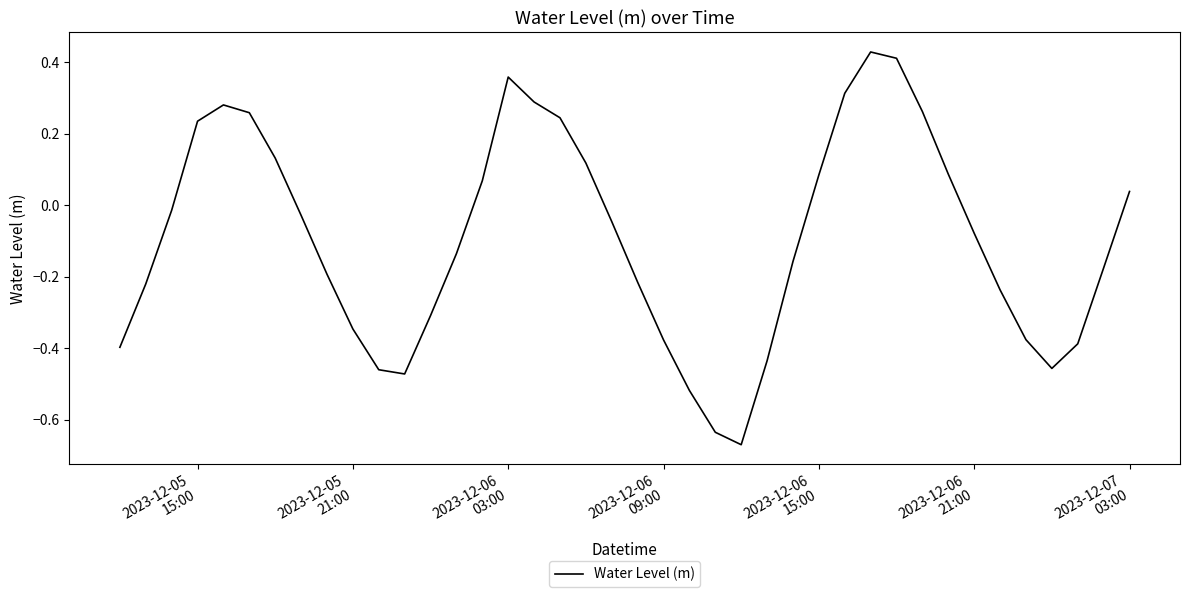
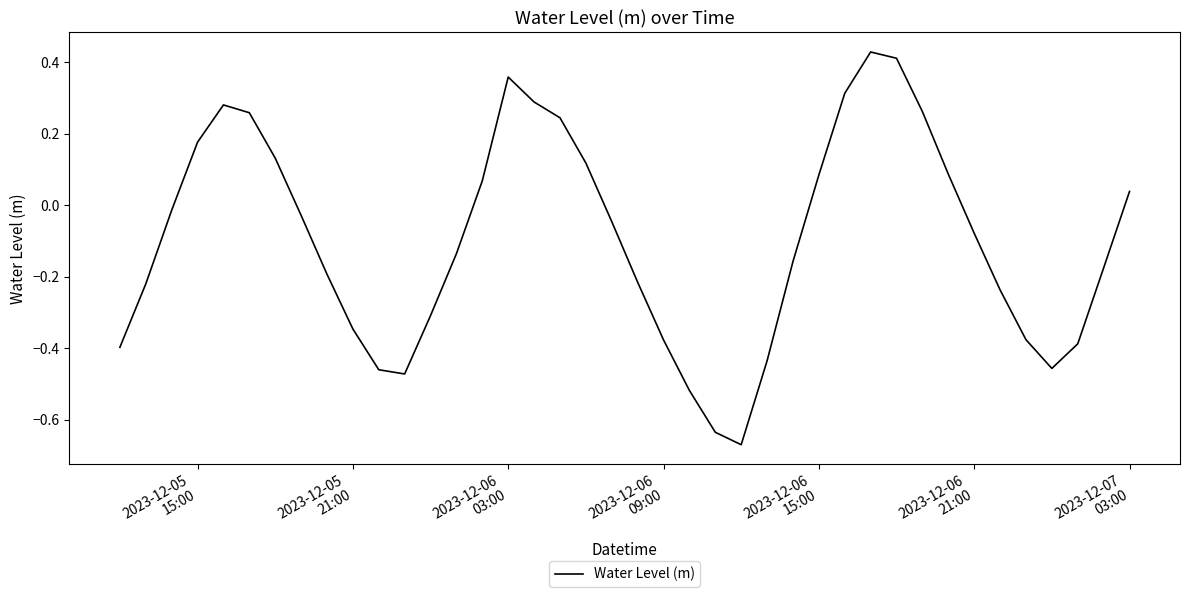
2023-12-05 15:00: 0.24 -> 0.18
